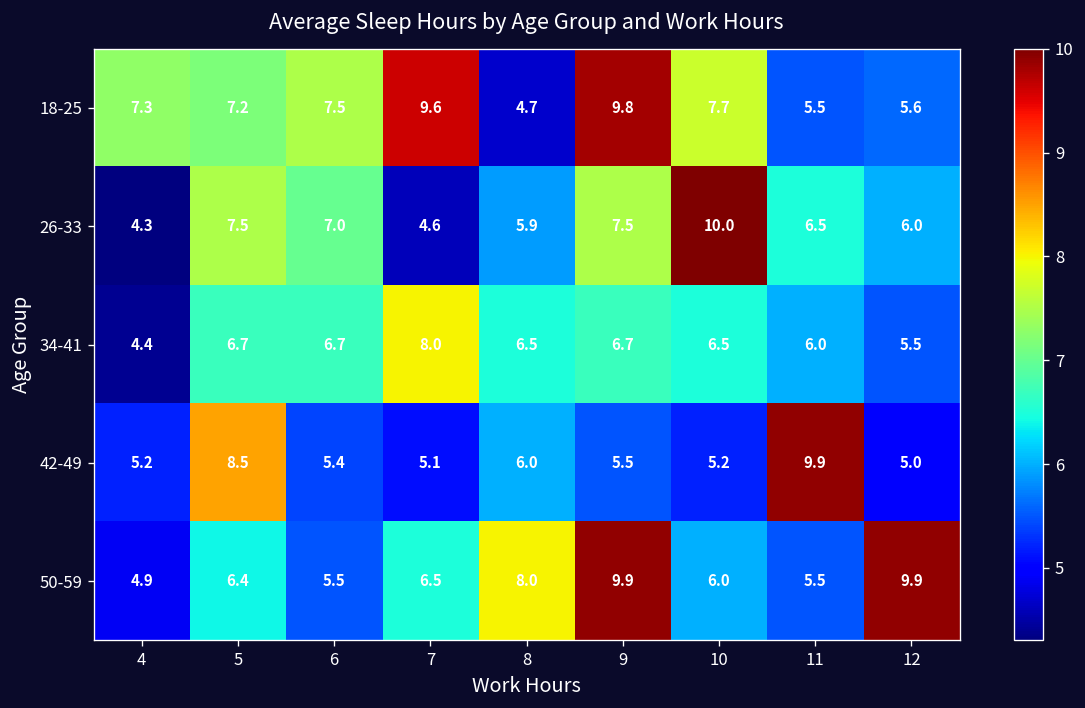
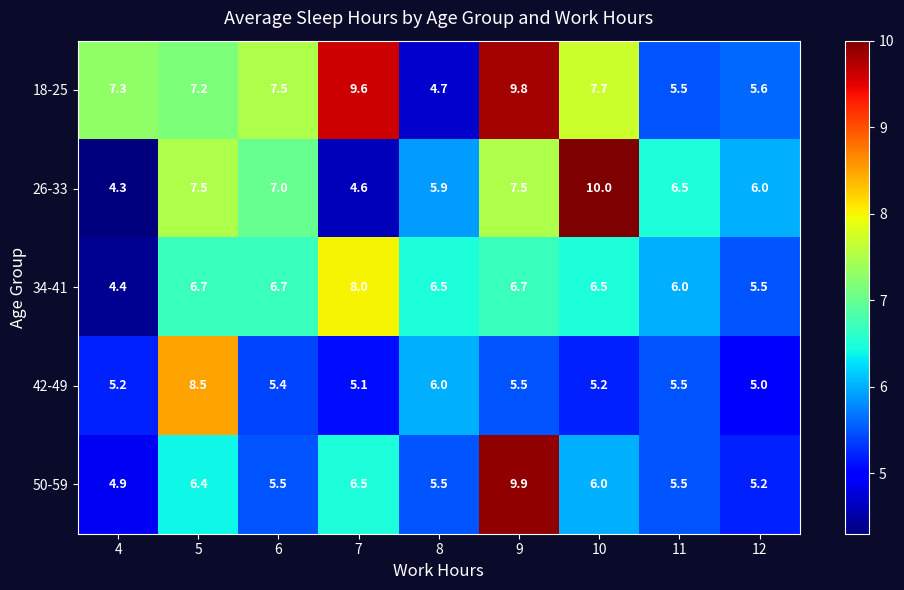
42-49, 11: 9.9 -> 5.5
50-59, 8: 8.0 -> 5.5
50-59, 12: 9.9 -> 5.2
